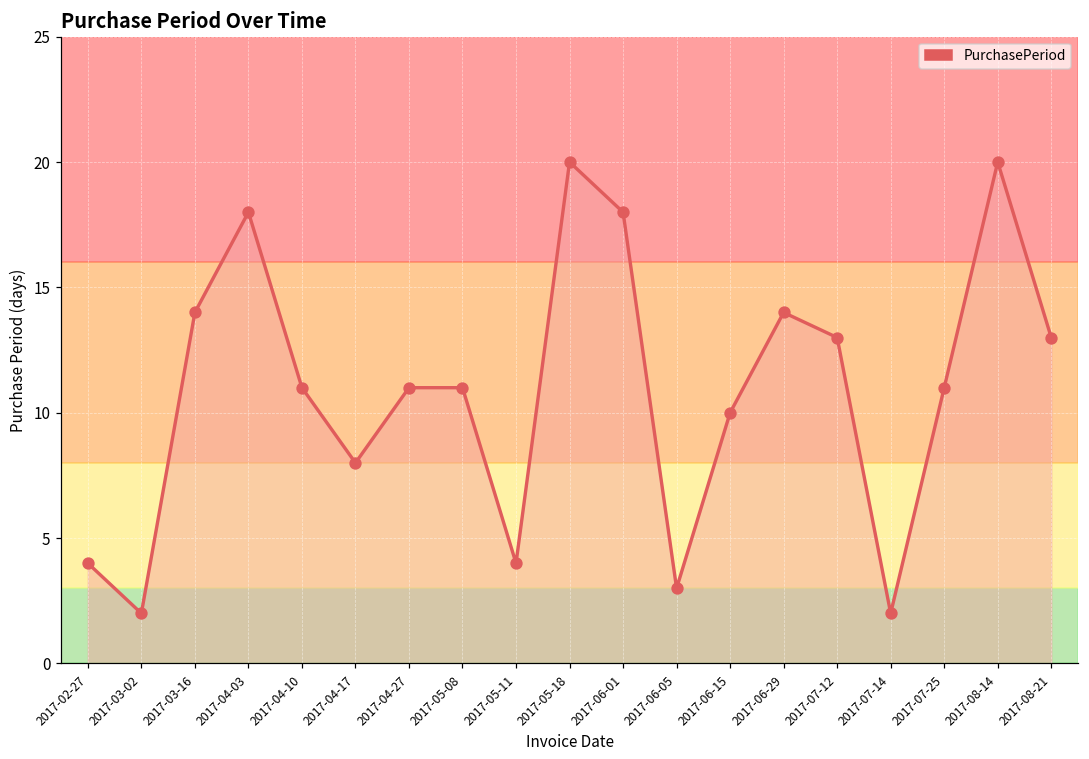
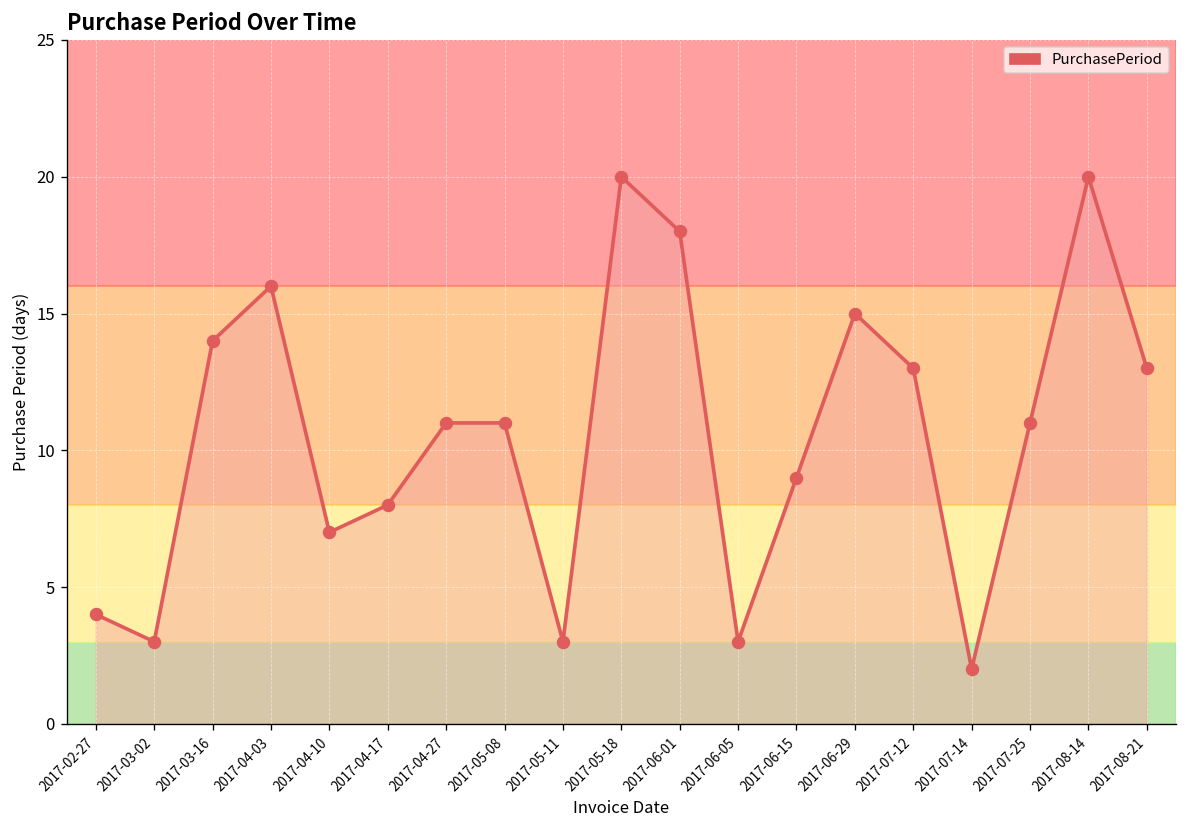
2017-03-02: 2 -> 3
2017-04-03: 18 -> 16
2017-04-10: 11 -> 7
2017-05-11: 4 -> 3
2017-06-15: 10 -> 9
2017-06-29: 14 -> 15
